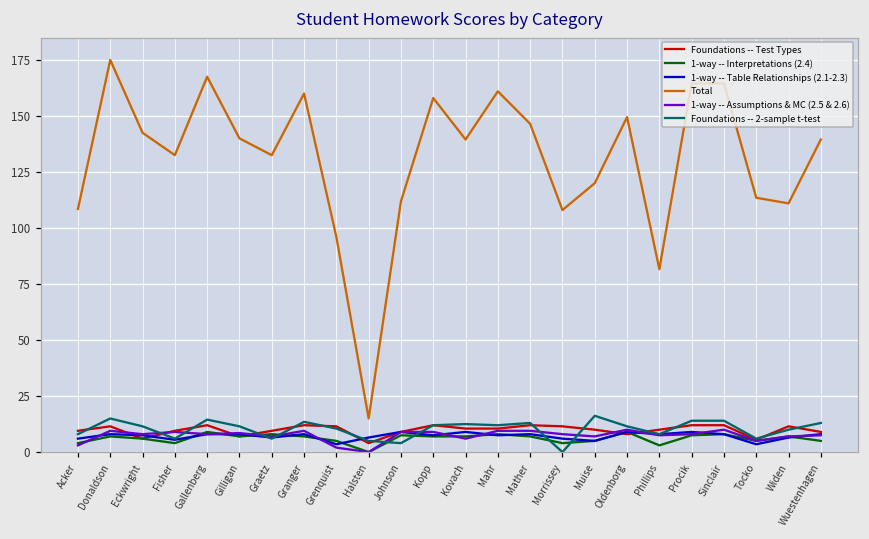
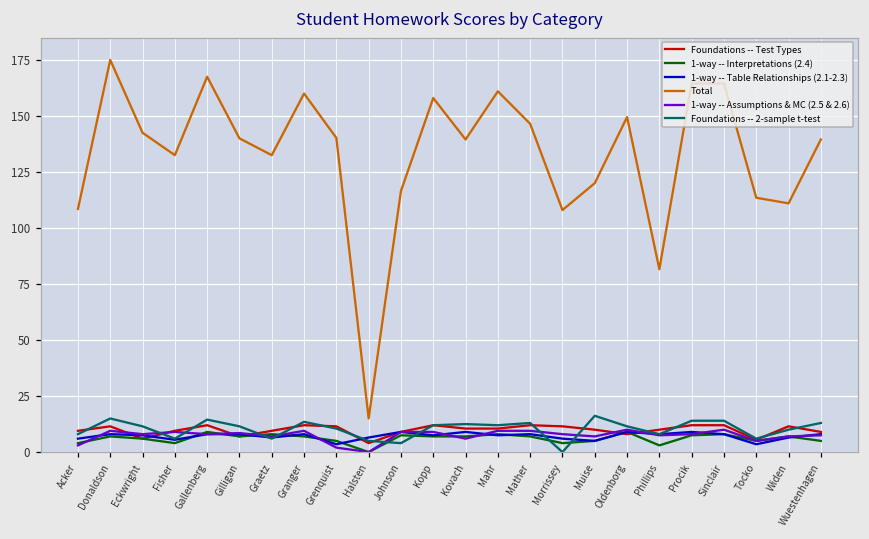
Total, Grenquist: 96 -> 140
Total, Johnson: 112 -> 117
